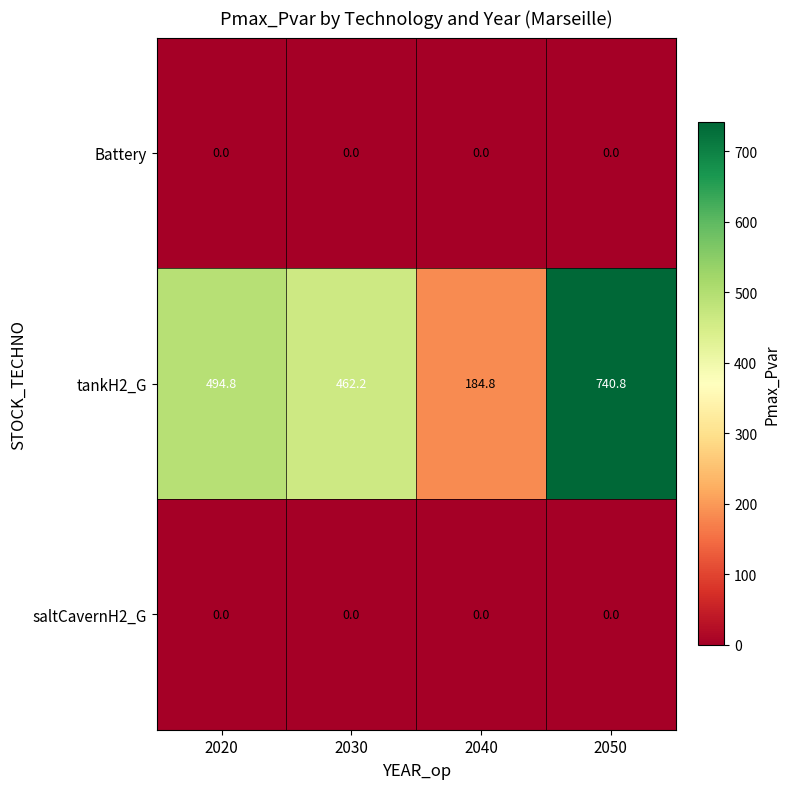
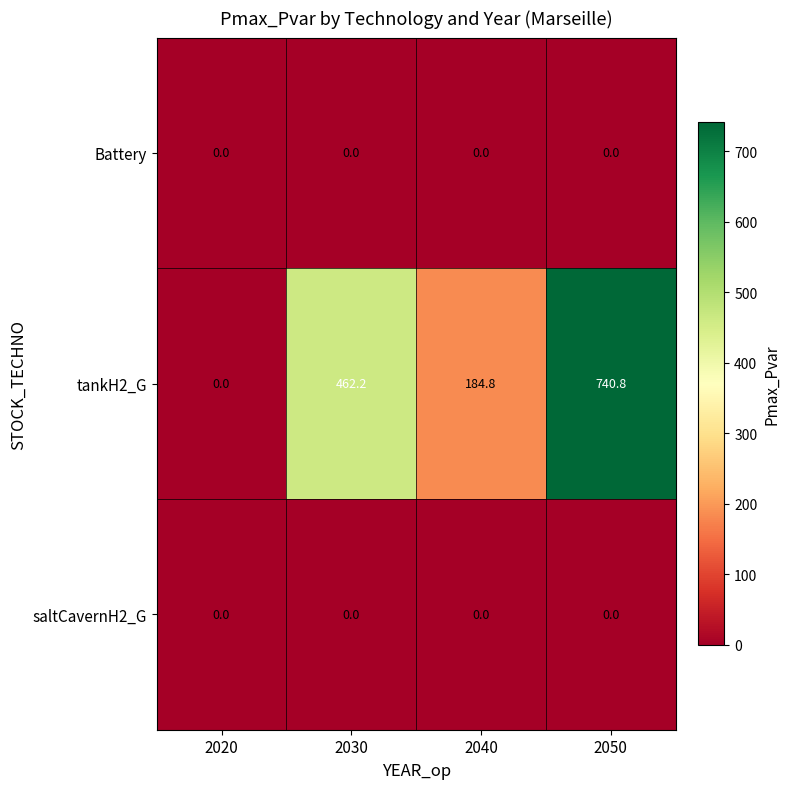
tankH2_G, 2020: 494.8 -> 0.0
